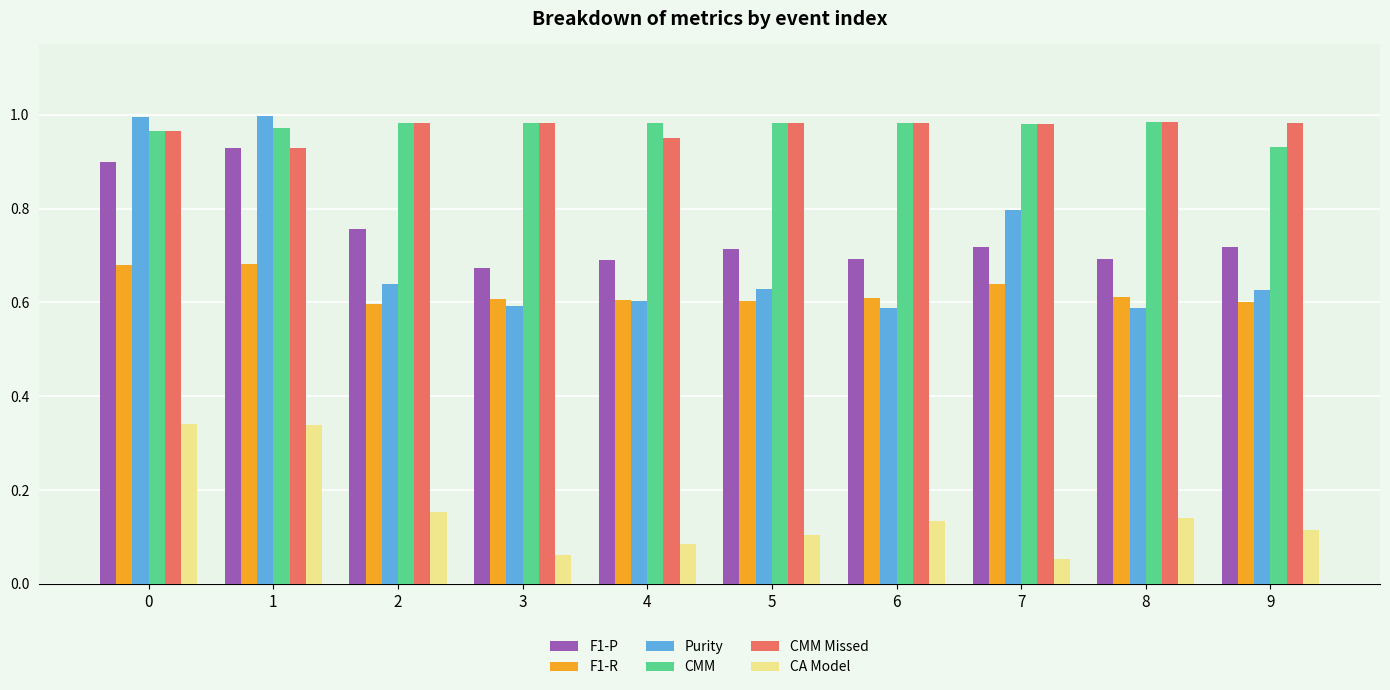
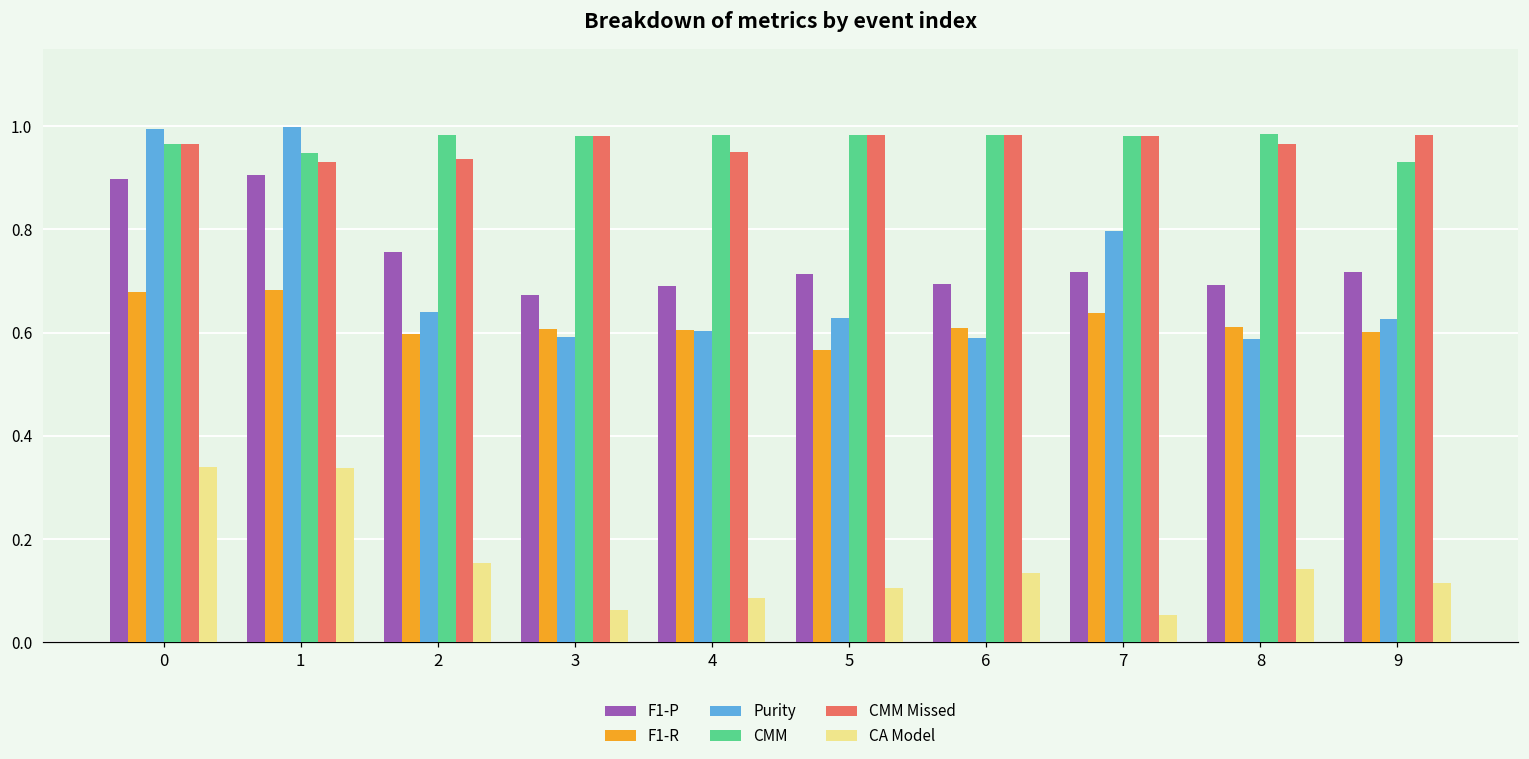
F1-P, 1: 0.93 -> 0.91
CMM, 1: 0.97 -> 0.95
CMM Missed, 2: 0.98 -> 0.94
F1-R, 5: 0.60 -> 0.57
CMM Missed, 8: 0.98 -> 0.97
